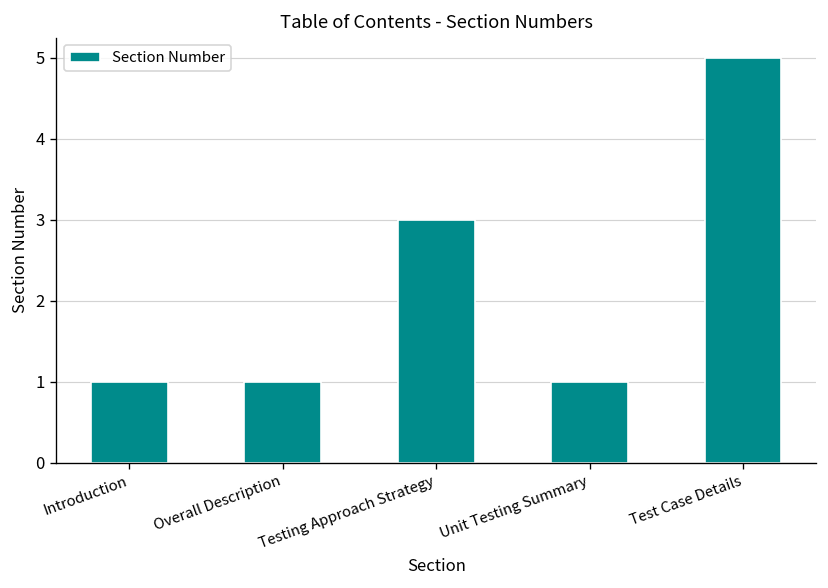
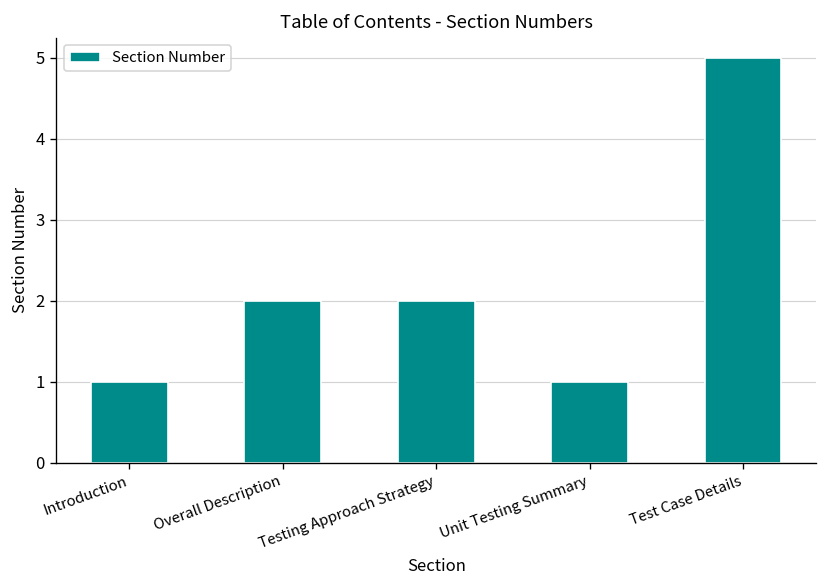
Overall Description: 1 -> 2
Testing Approach Strategy: 3 -> 2
